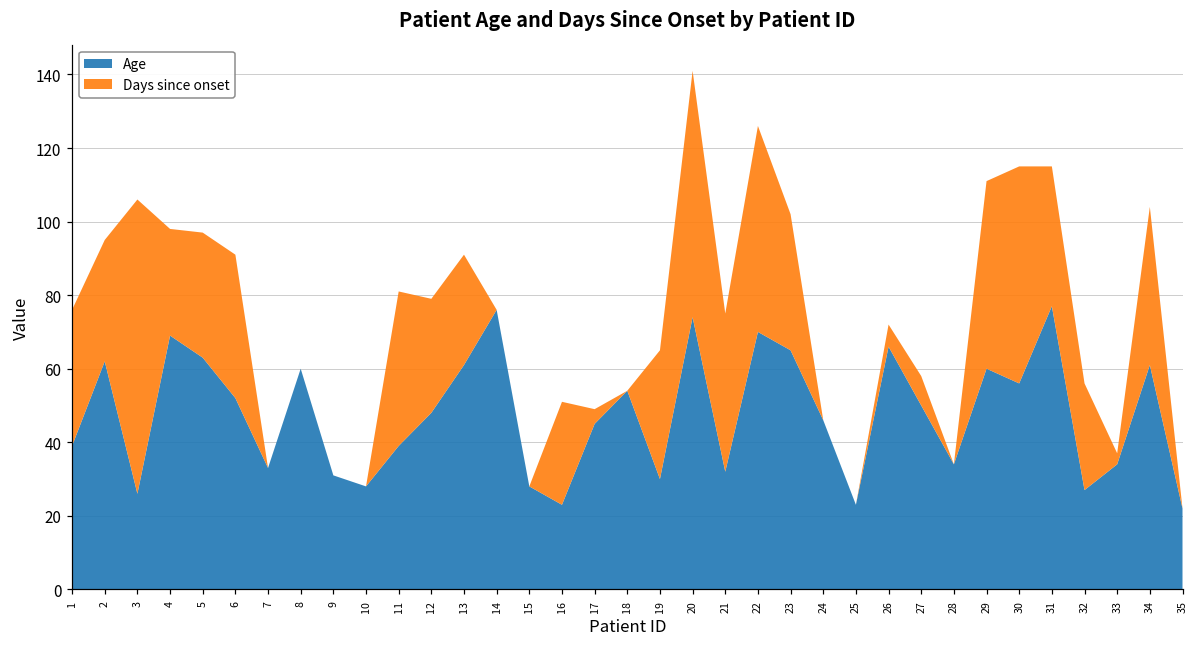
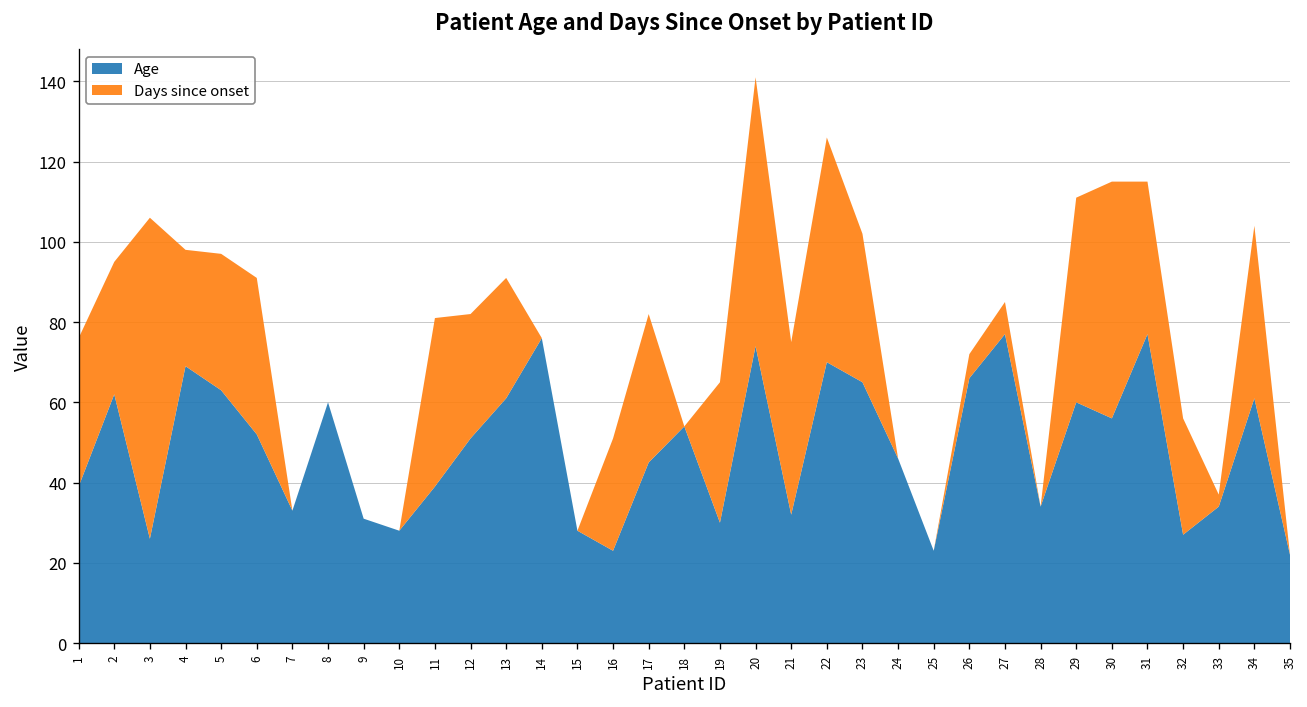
Age, 12: 48 -> 51
Days since onset, 17: 4 -> 37
Age, 27: 50 -> 77
